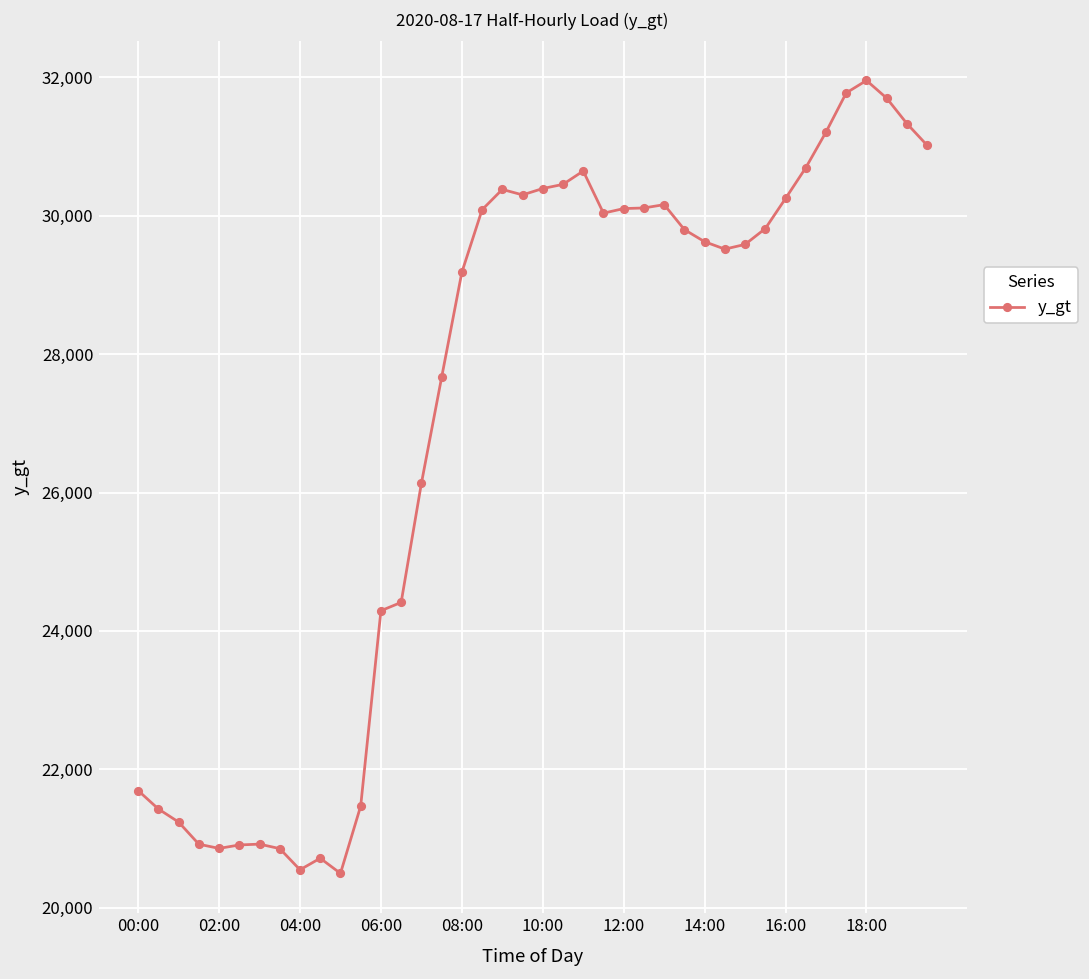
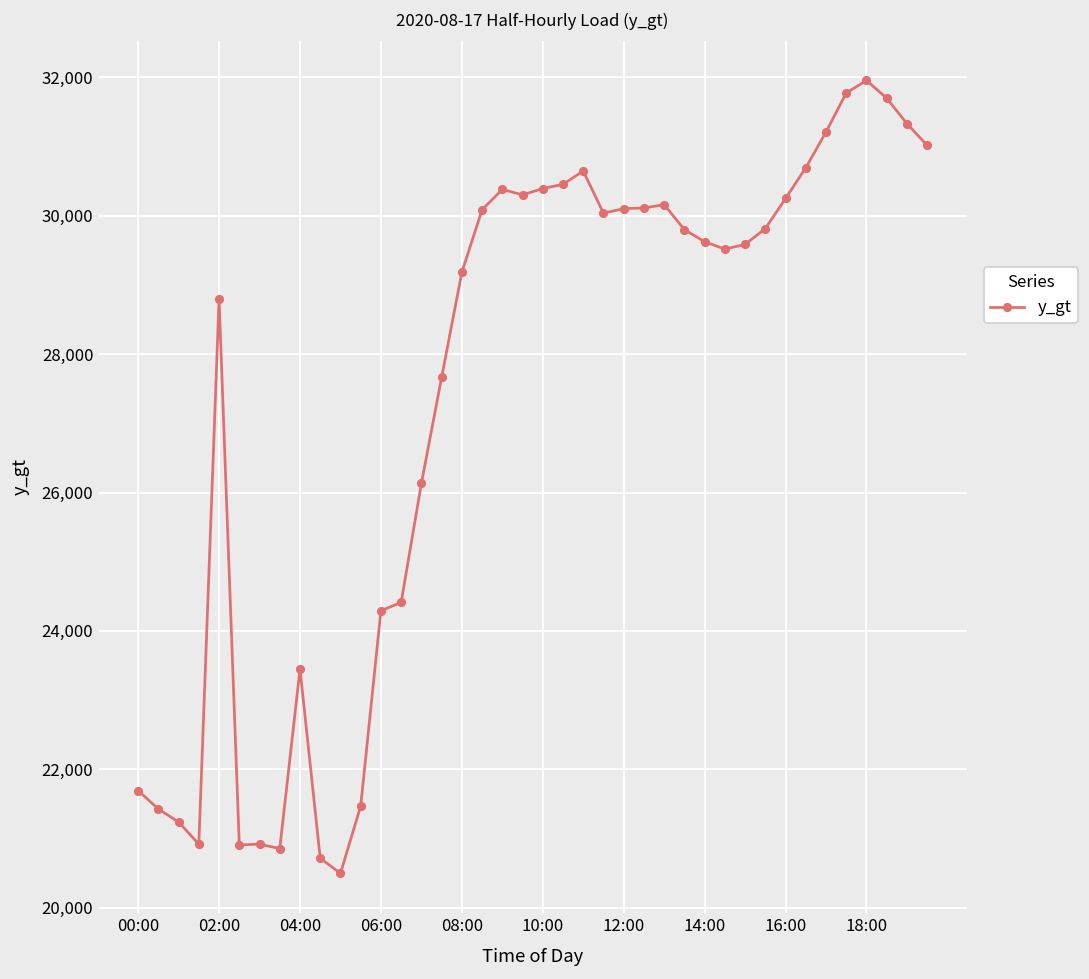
02:00: 20,900 -> 28,800
04:00: 20,500 -> 23,400
